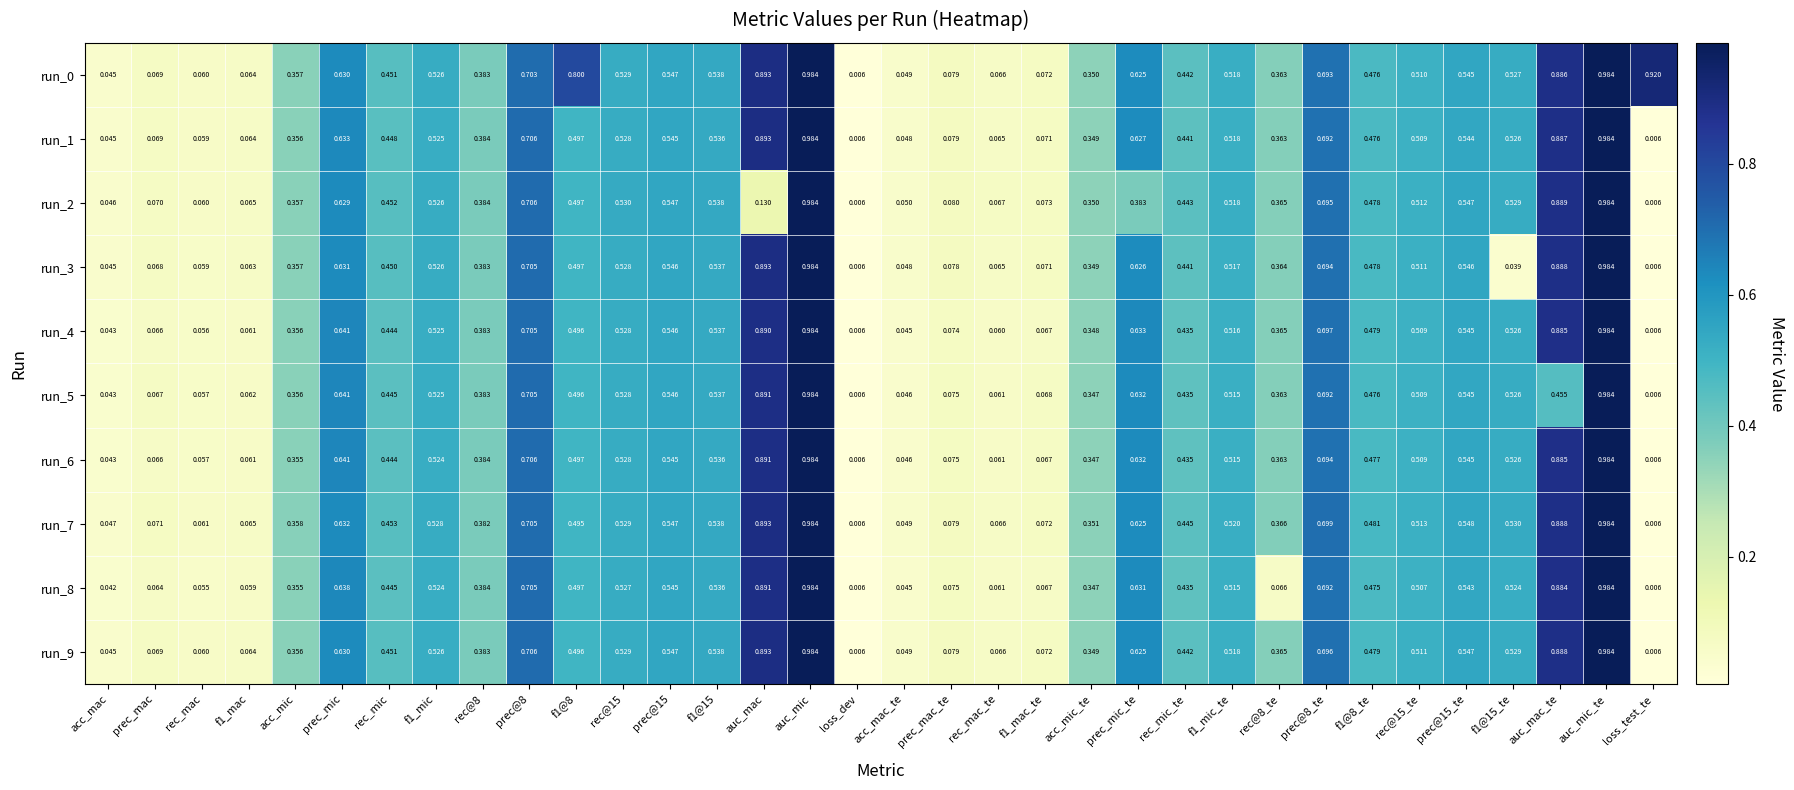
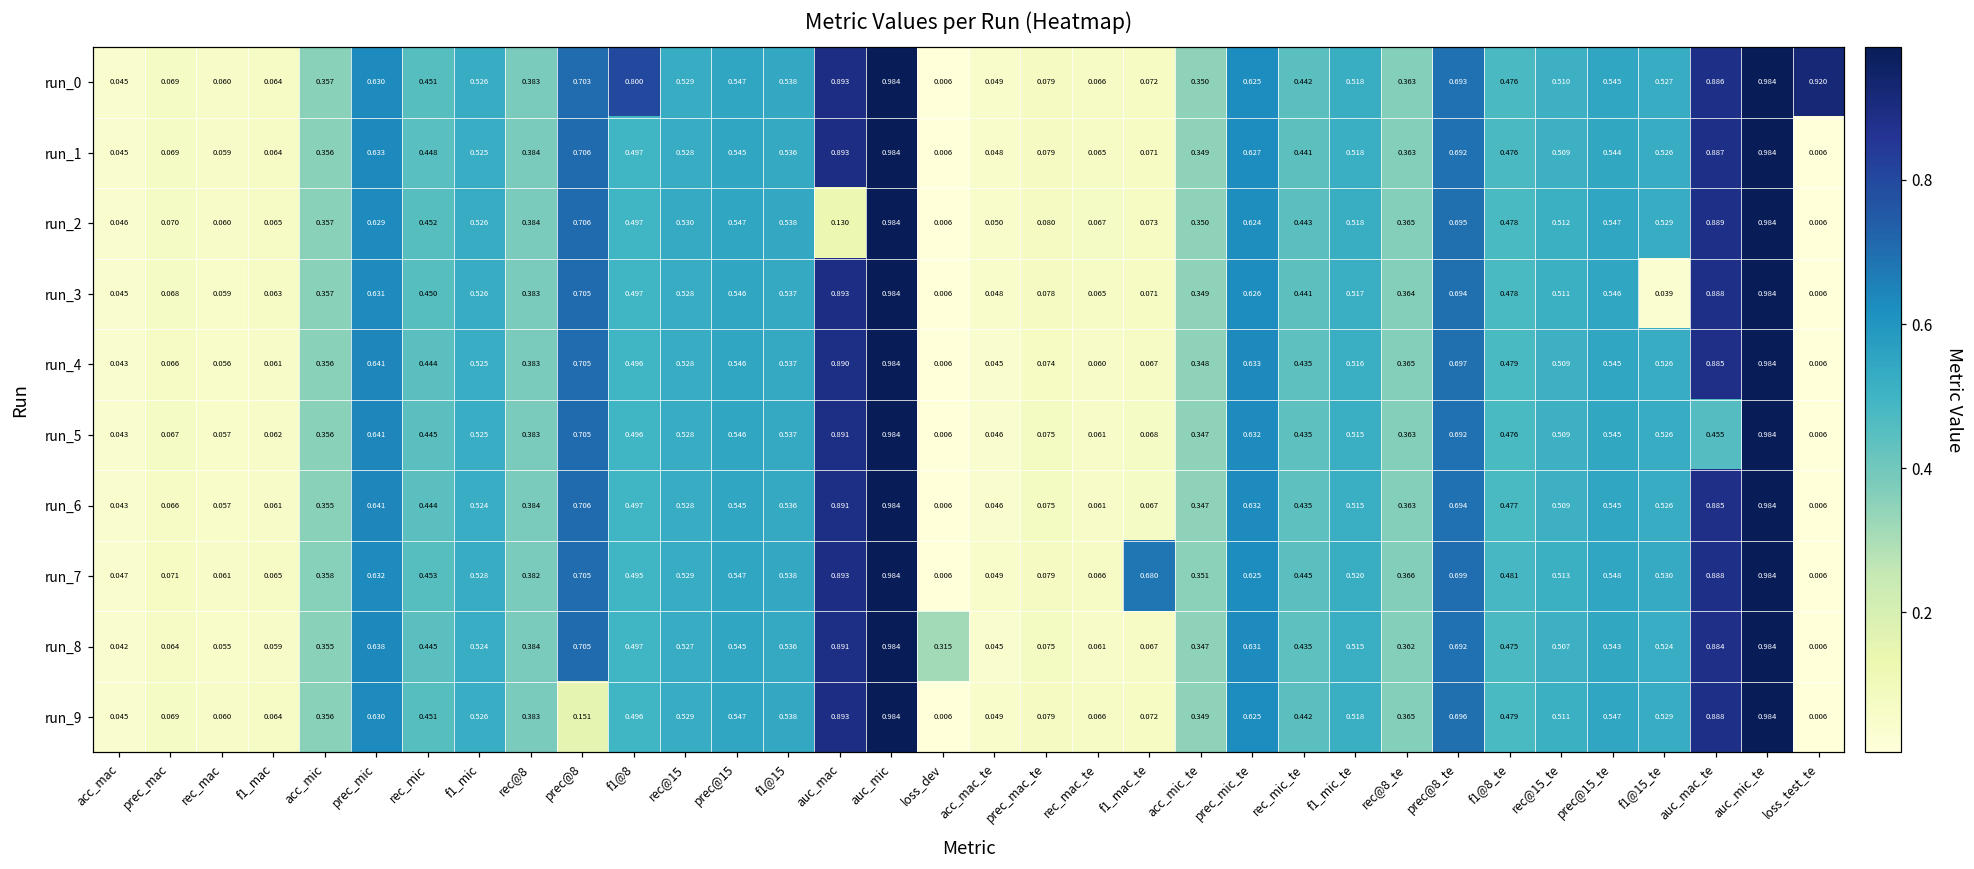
run_2, prec_mic_te: 0.383 -> 0.624
run_7, f1_mac_te: 0.072 -> 0.680
run_8, loss_dev: 0.006 -> 0.315
run_8, rec@8_te: 0.066 -> 0.362
run_9, prec@8: 0.706 -> 0.151
